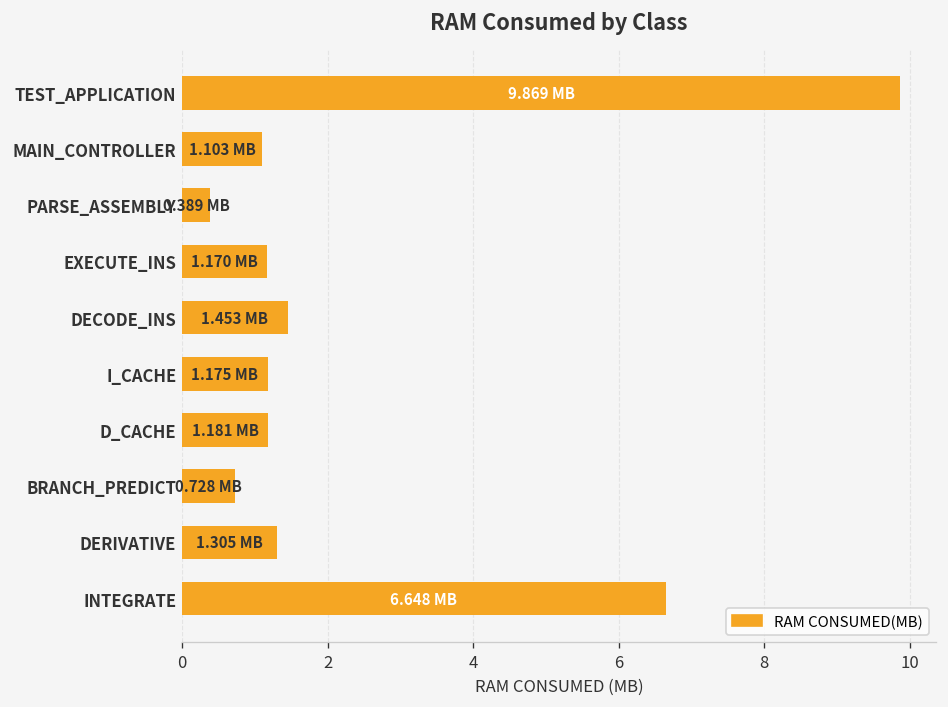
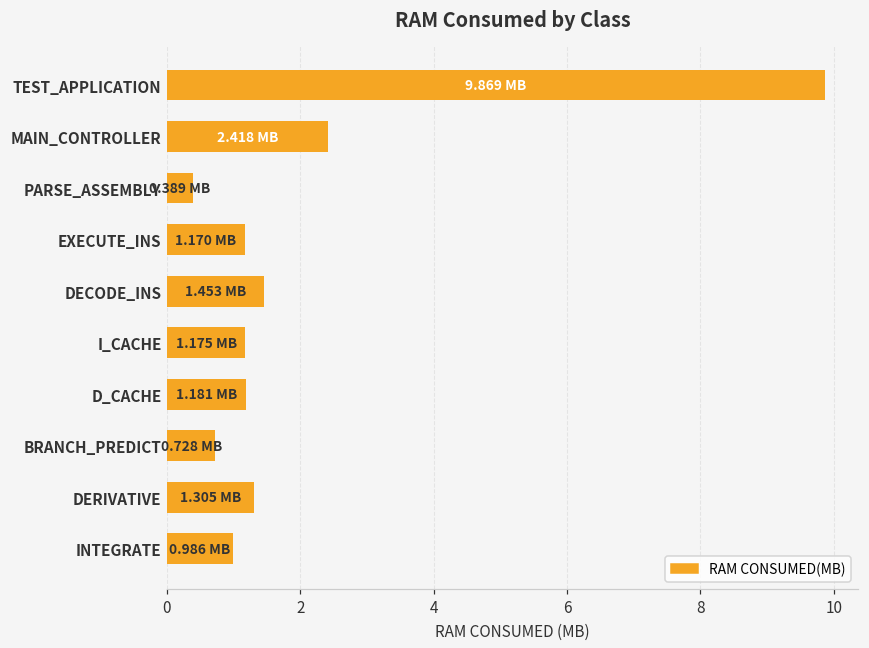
MAIN_CONTROLLER: 1.103 -> 2.418
INTEGRATE: 6.648 -> 0.986
